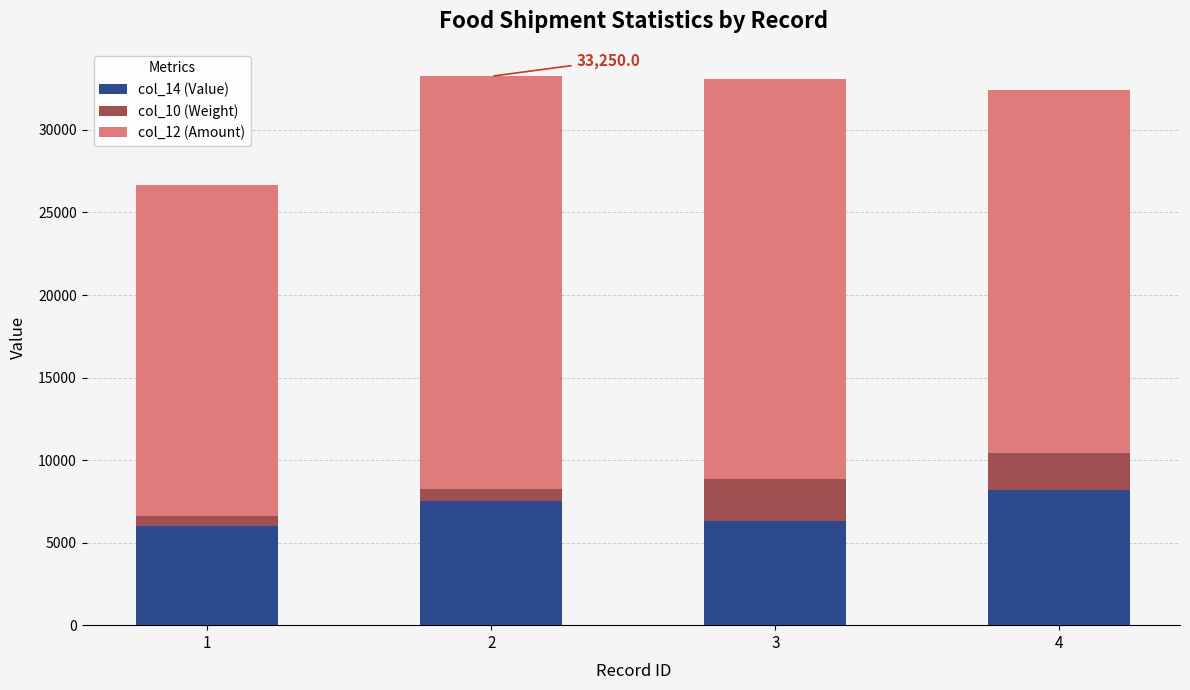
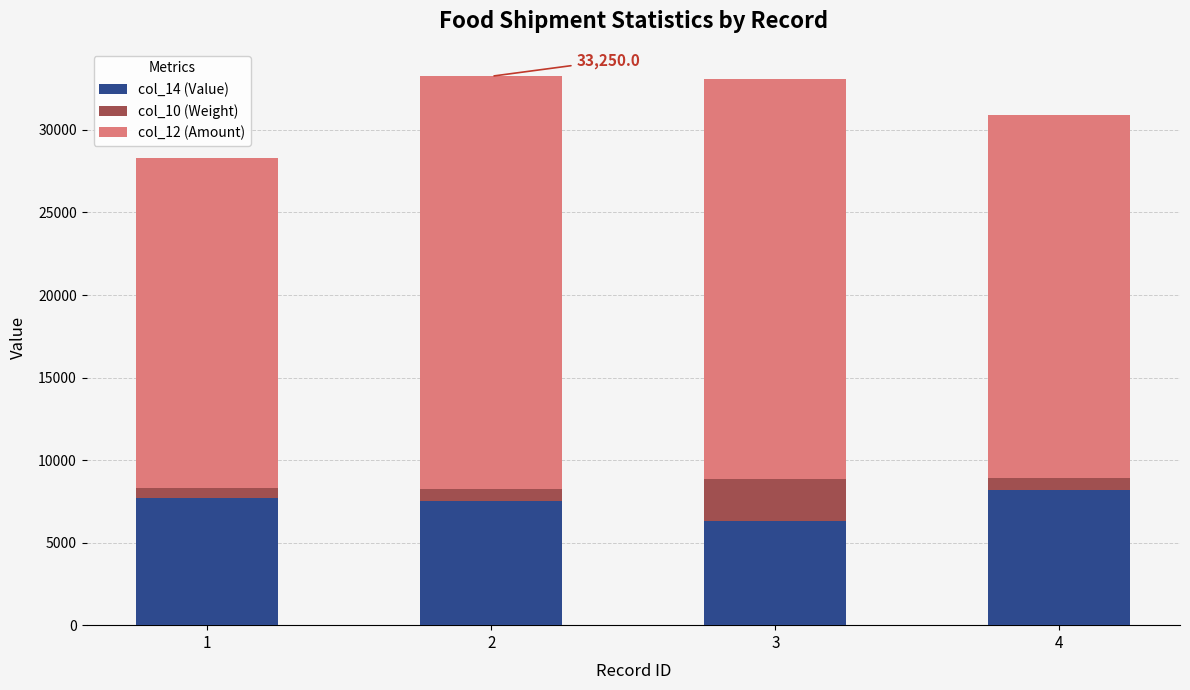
col_14 (Value), 1: 6000 -> 7700
col_10 (Weight), 4: 2200 -> 700
